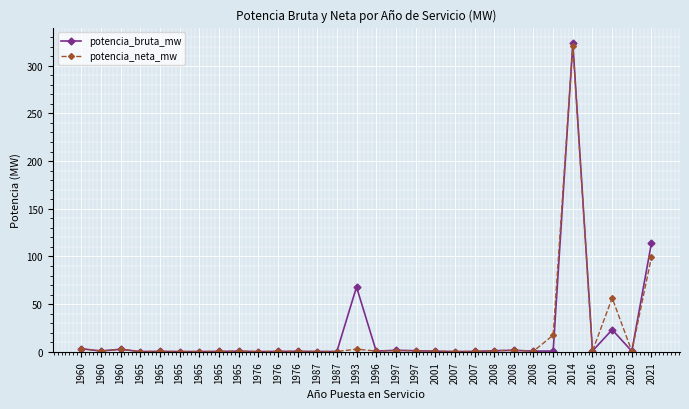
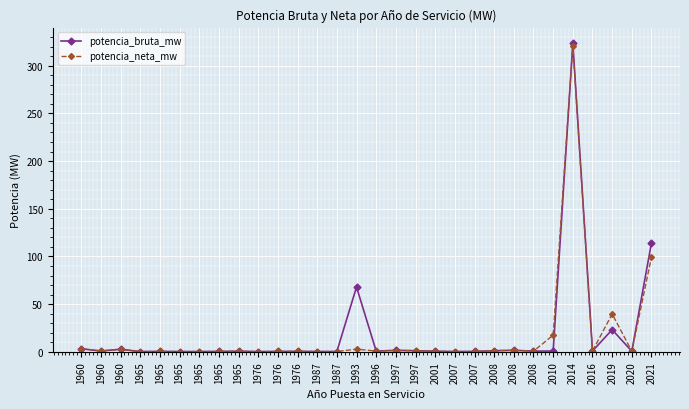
potencia_neta_mw, 2019: 60 -> 40
